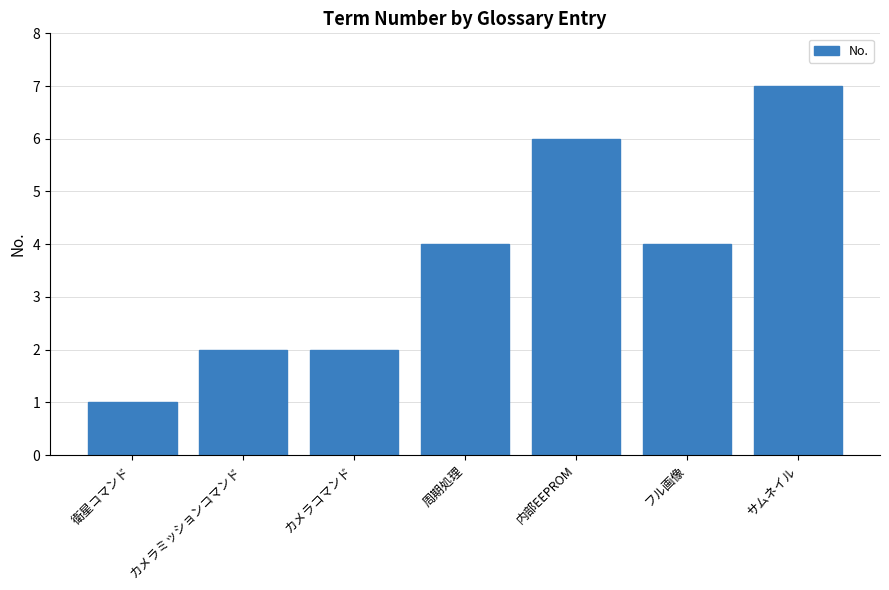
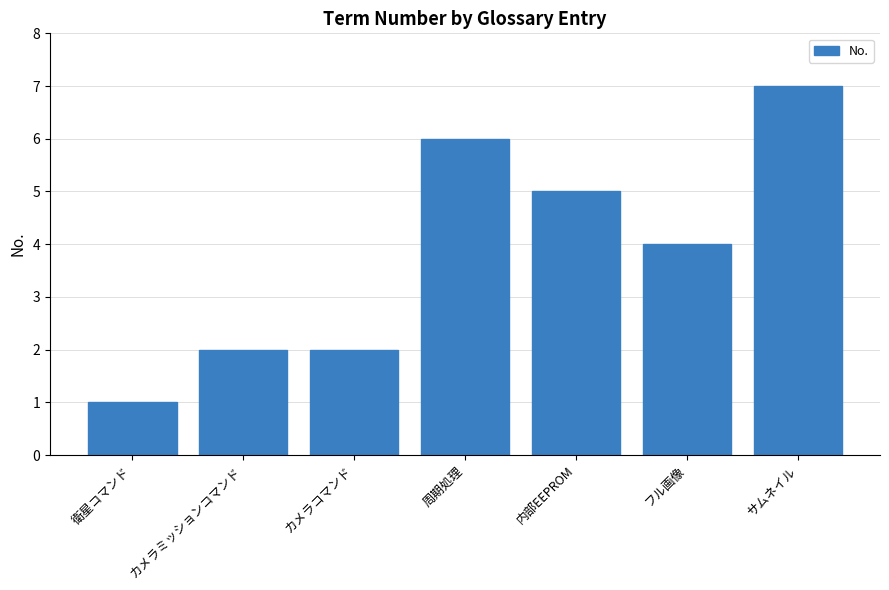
周期処理: 4 -> 6
内部EEPROM: 6 -> 5
